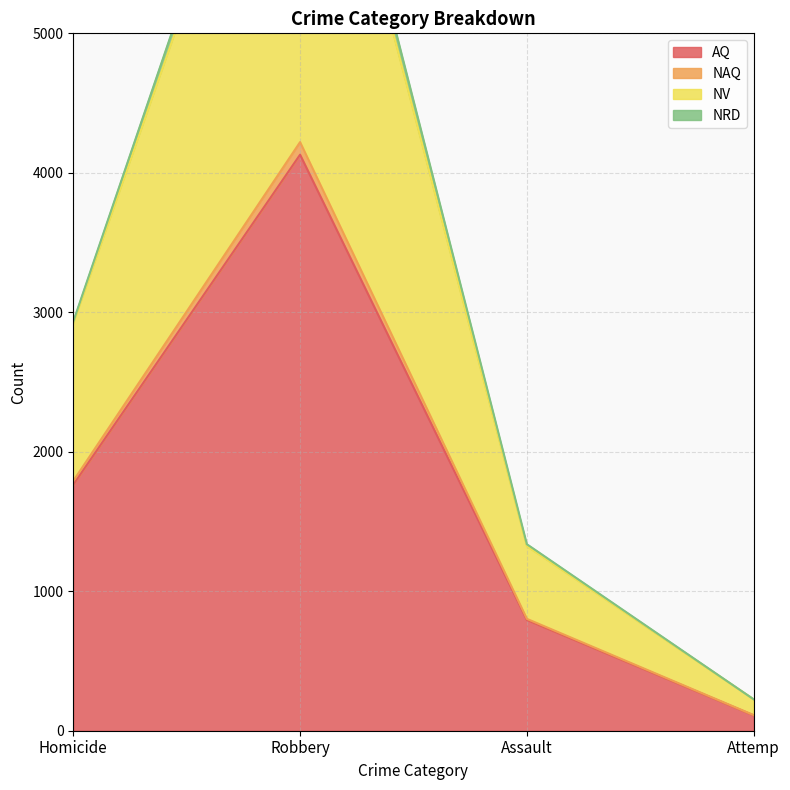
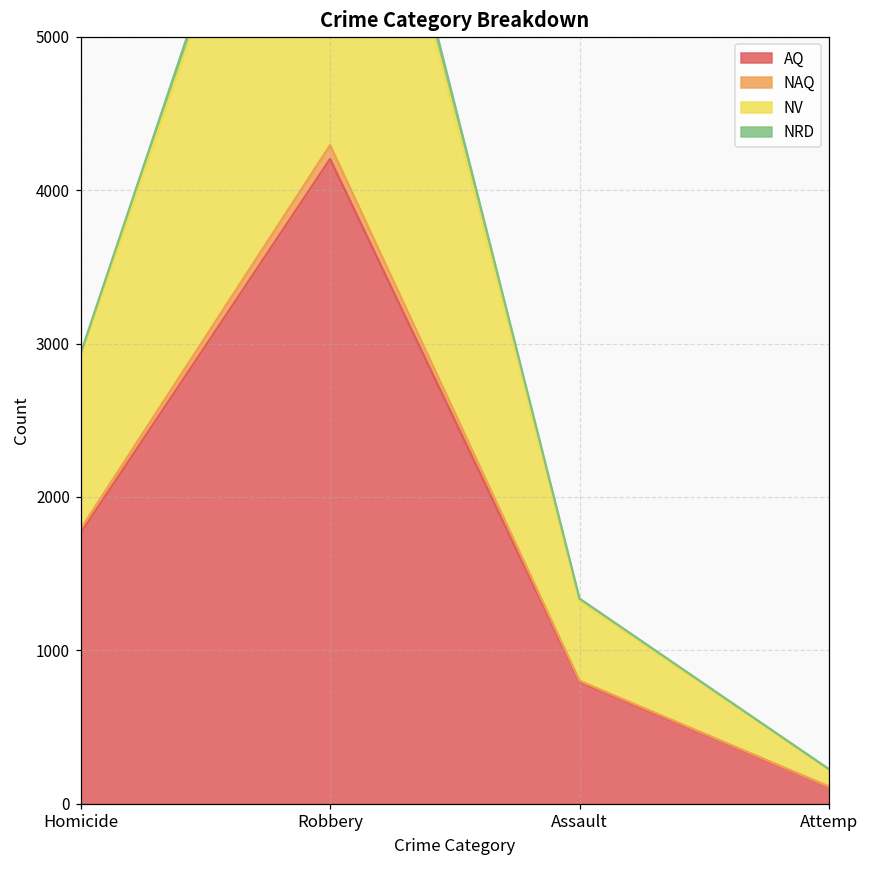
AQ, Robbery: 4130 -> 4200
